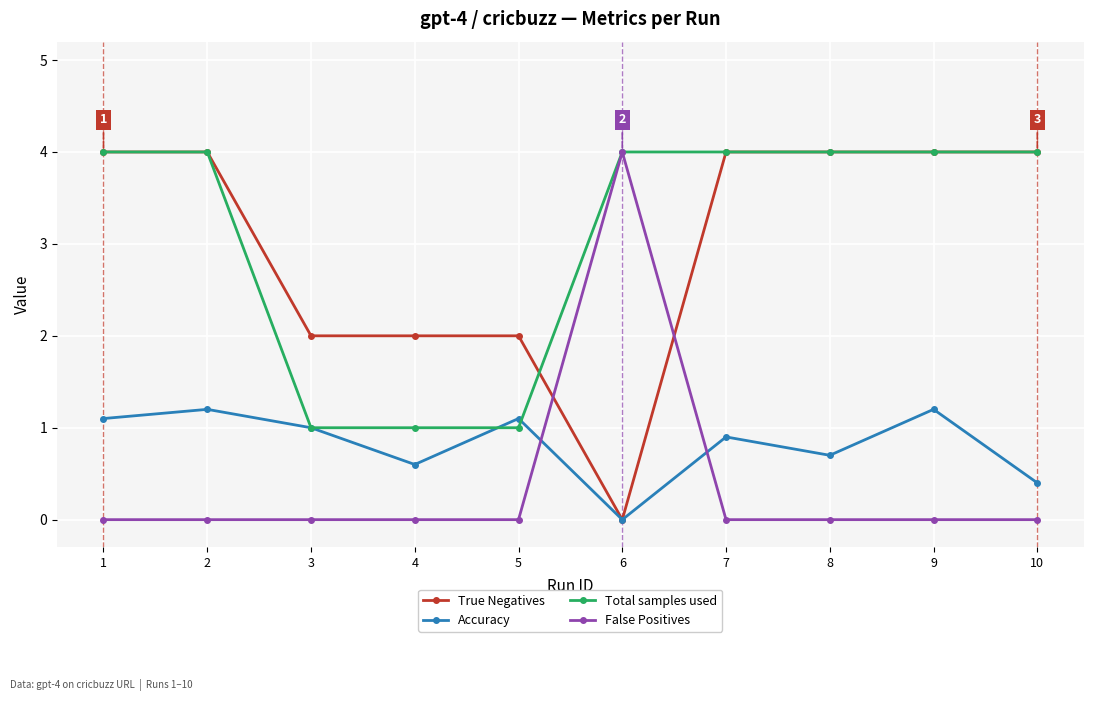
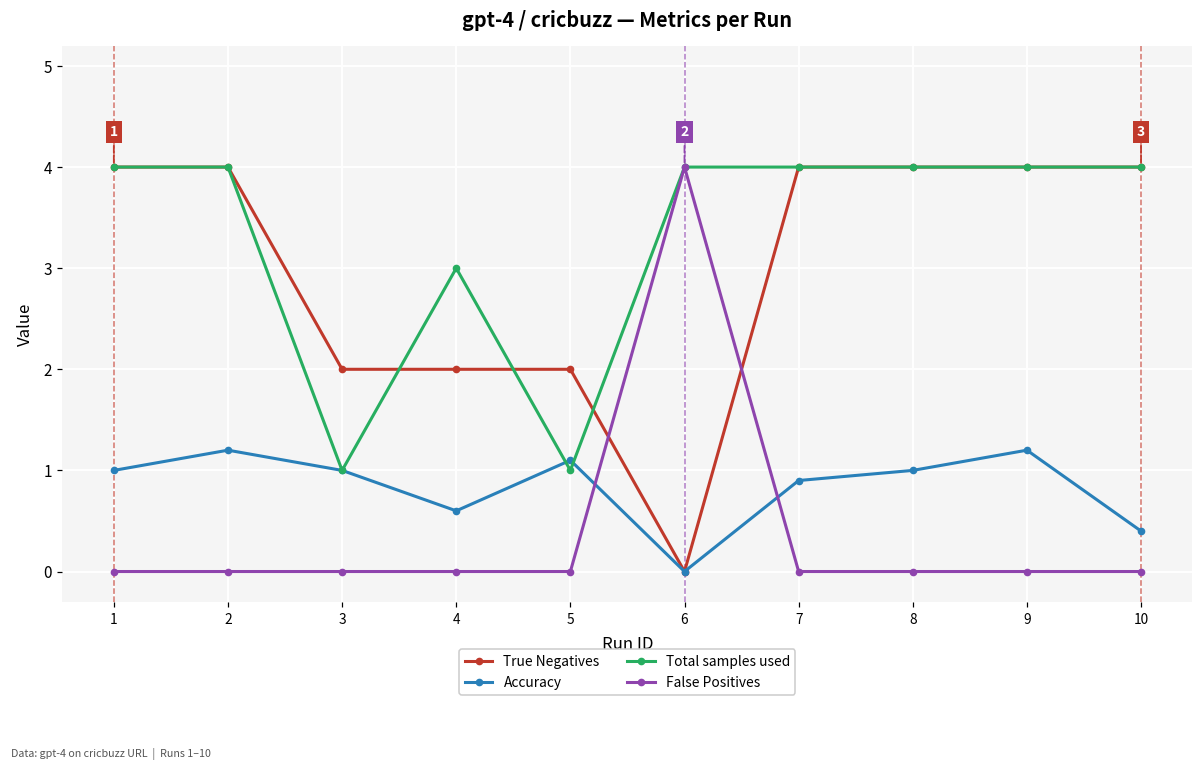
Accuracy, 1: 1.1 -> 1.0
Total samples used, 4: 1 -> 3
Accuracy, 8: 0.7 -> 1.0
